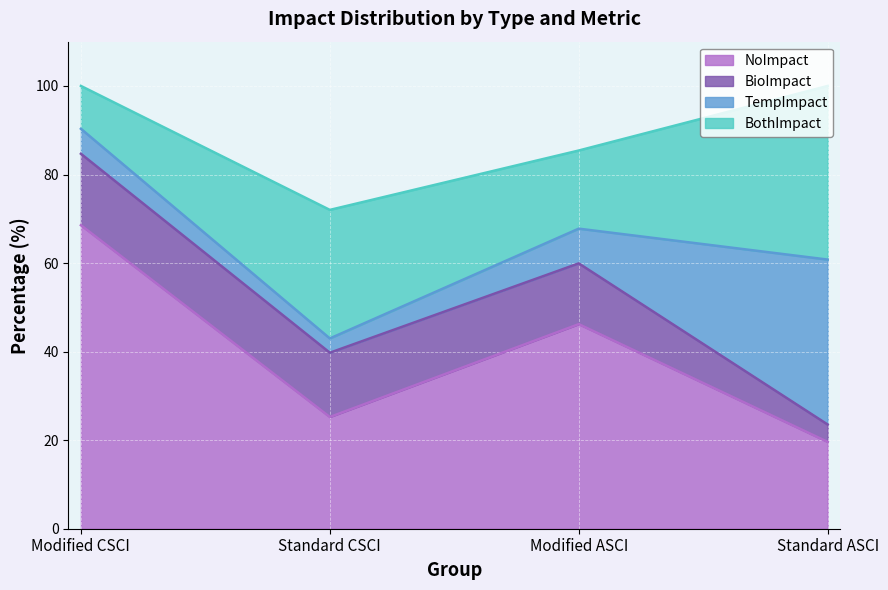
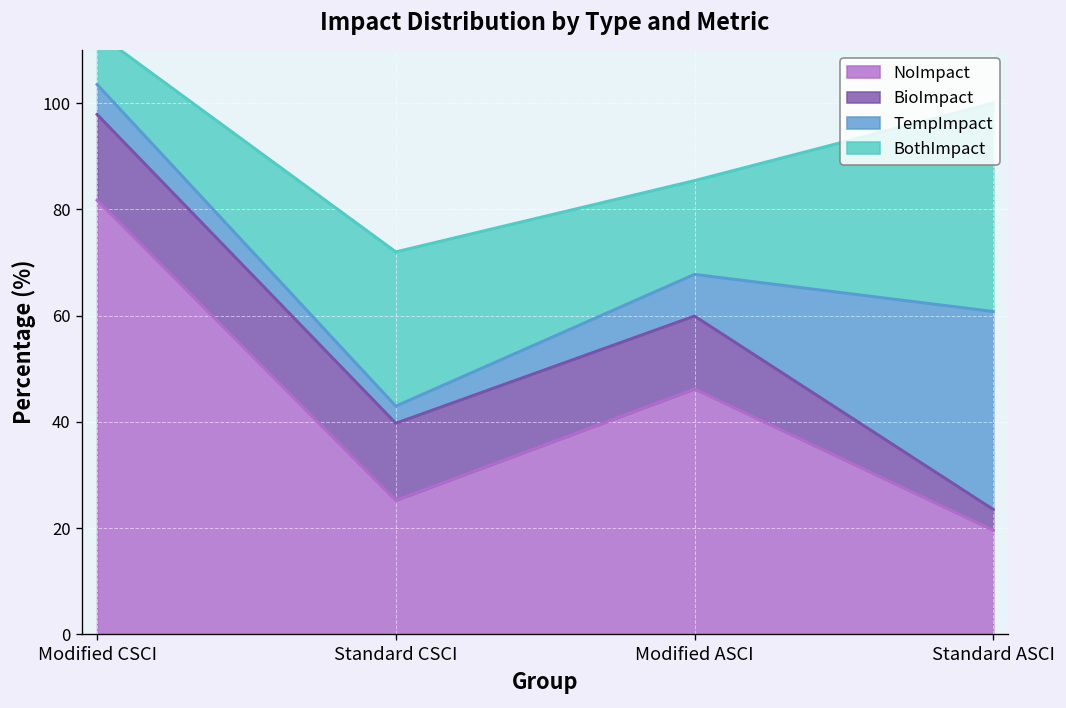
NoImpact, Modified CSCI: 69 -> 82
